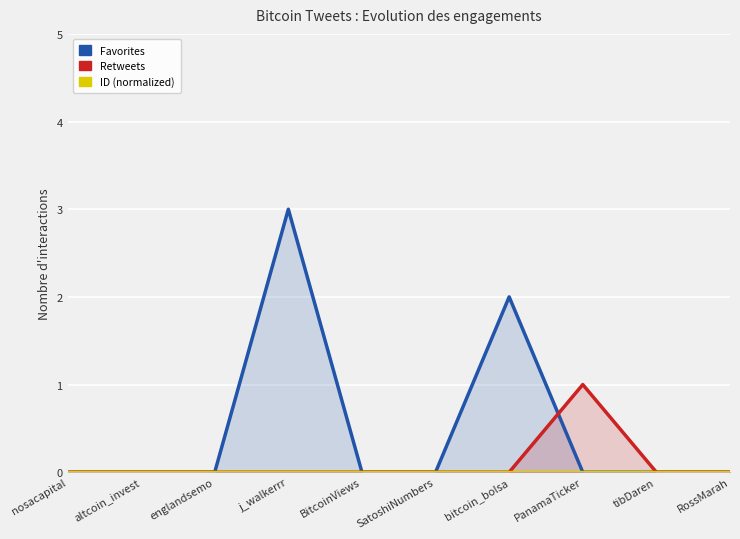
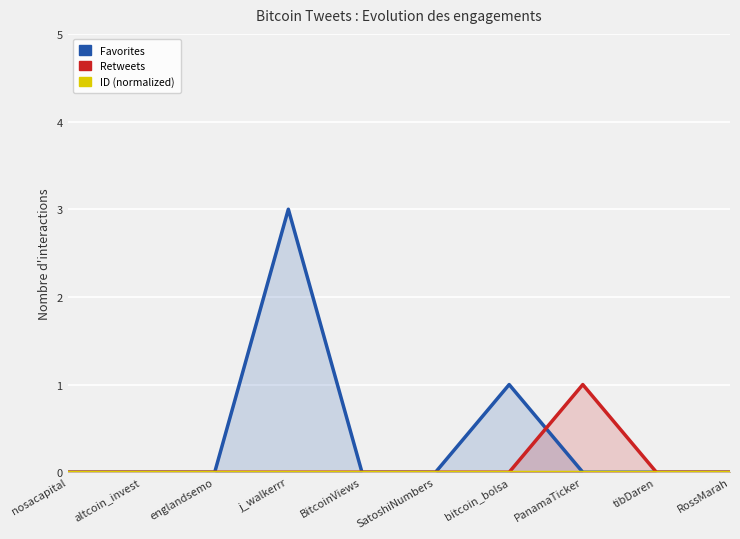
Favorites, bitcoin_bolsa: 2 -> 1
